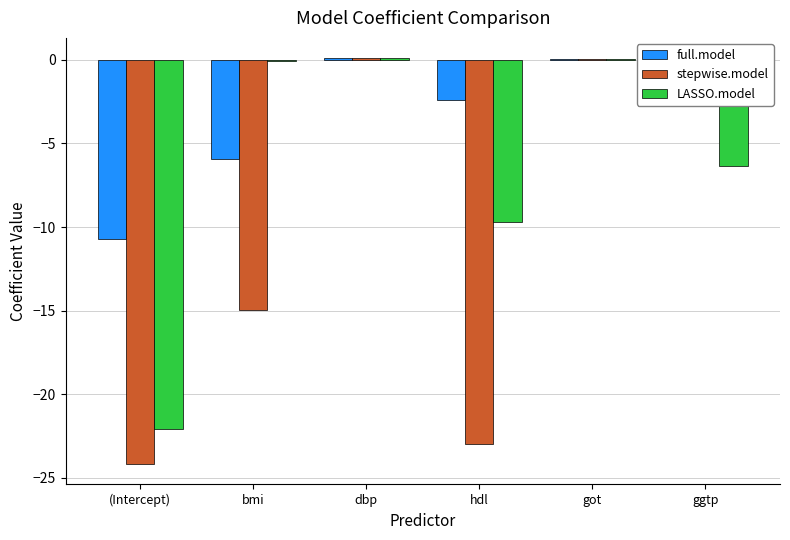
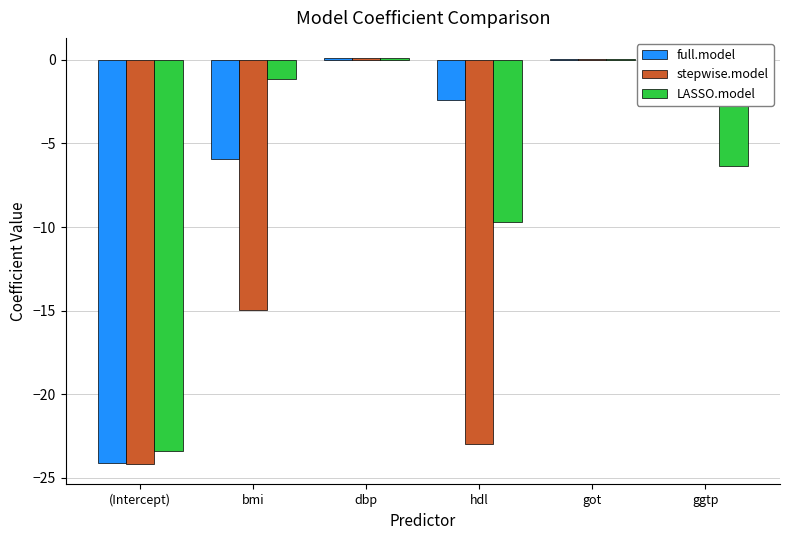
full.model, (Intercept): -10.7 -> -24.1
LASSO.model, (Intercept): -22.1 -> -23.4
LASSO.model, bmi: -0.1 -> -1.1
